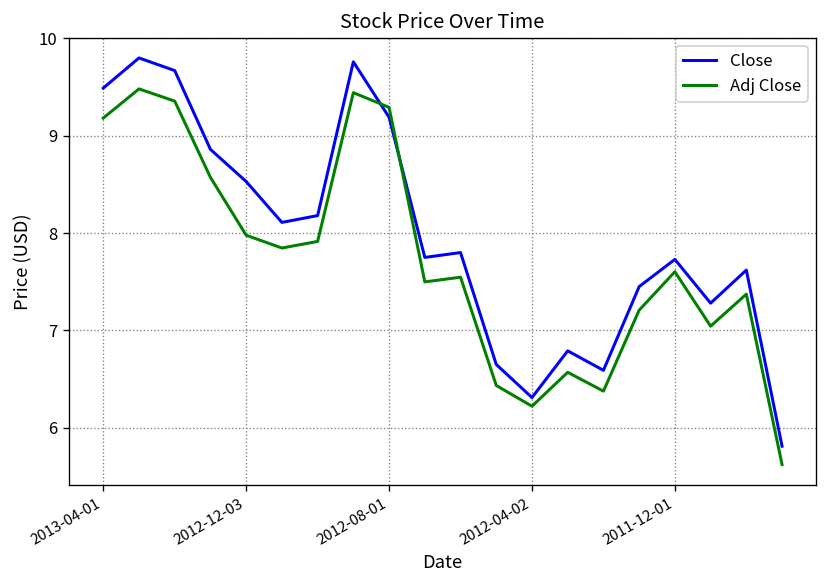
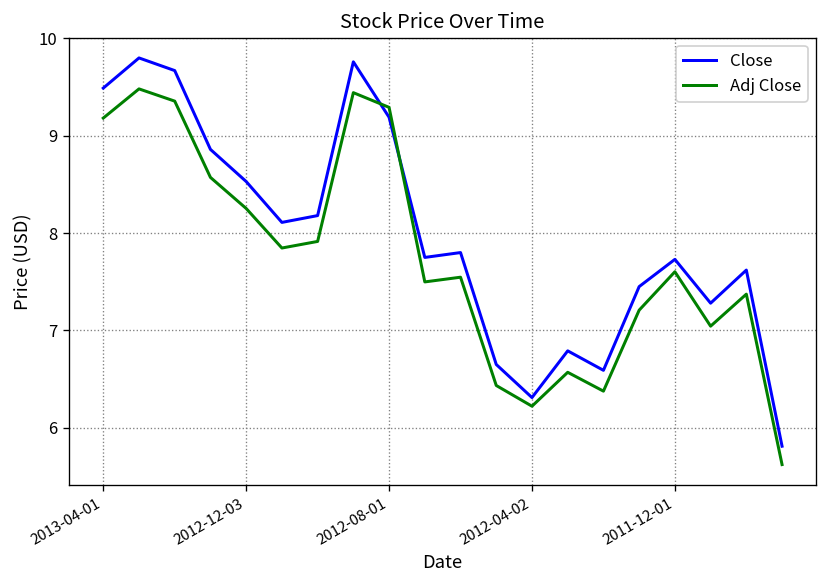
Adj Close, 2012-12-03: 8.0 -> 8.3
